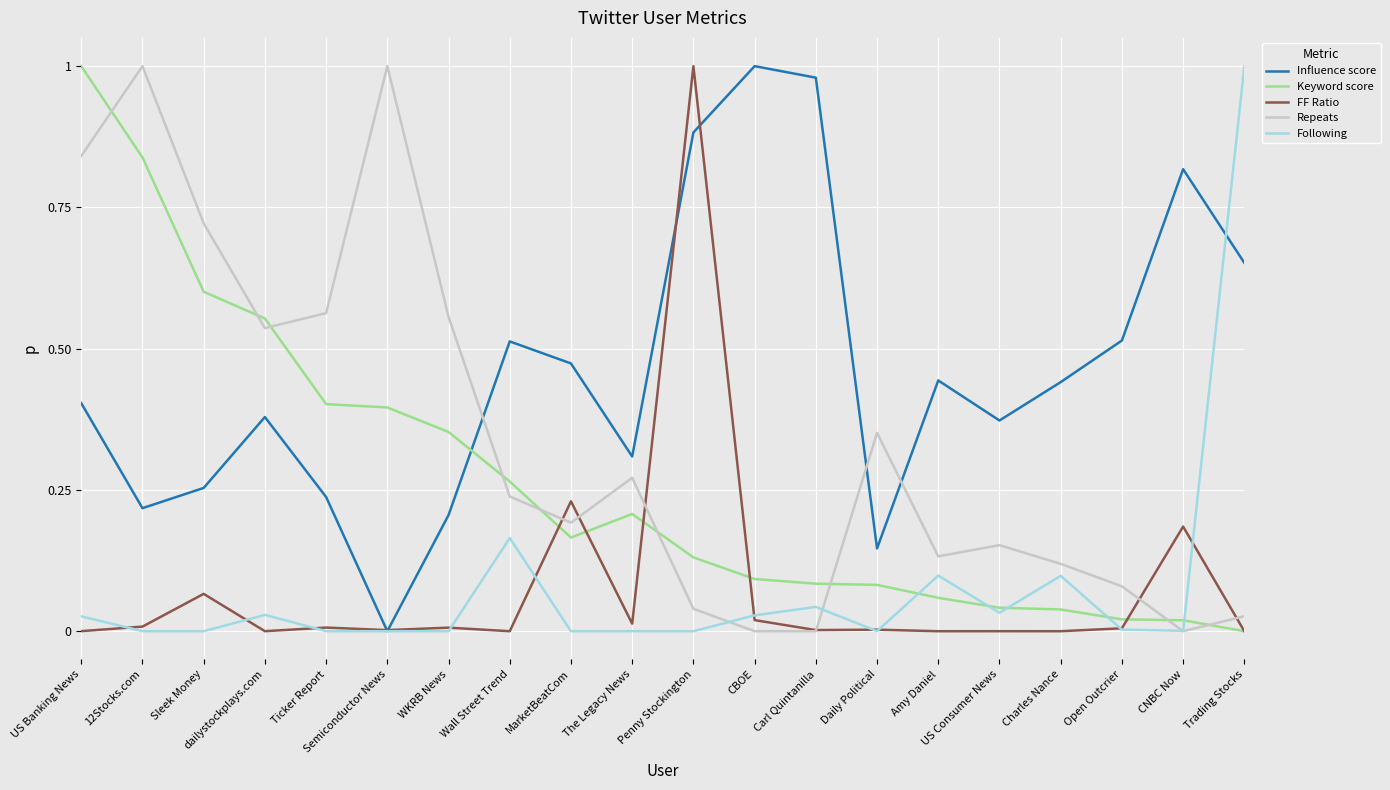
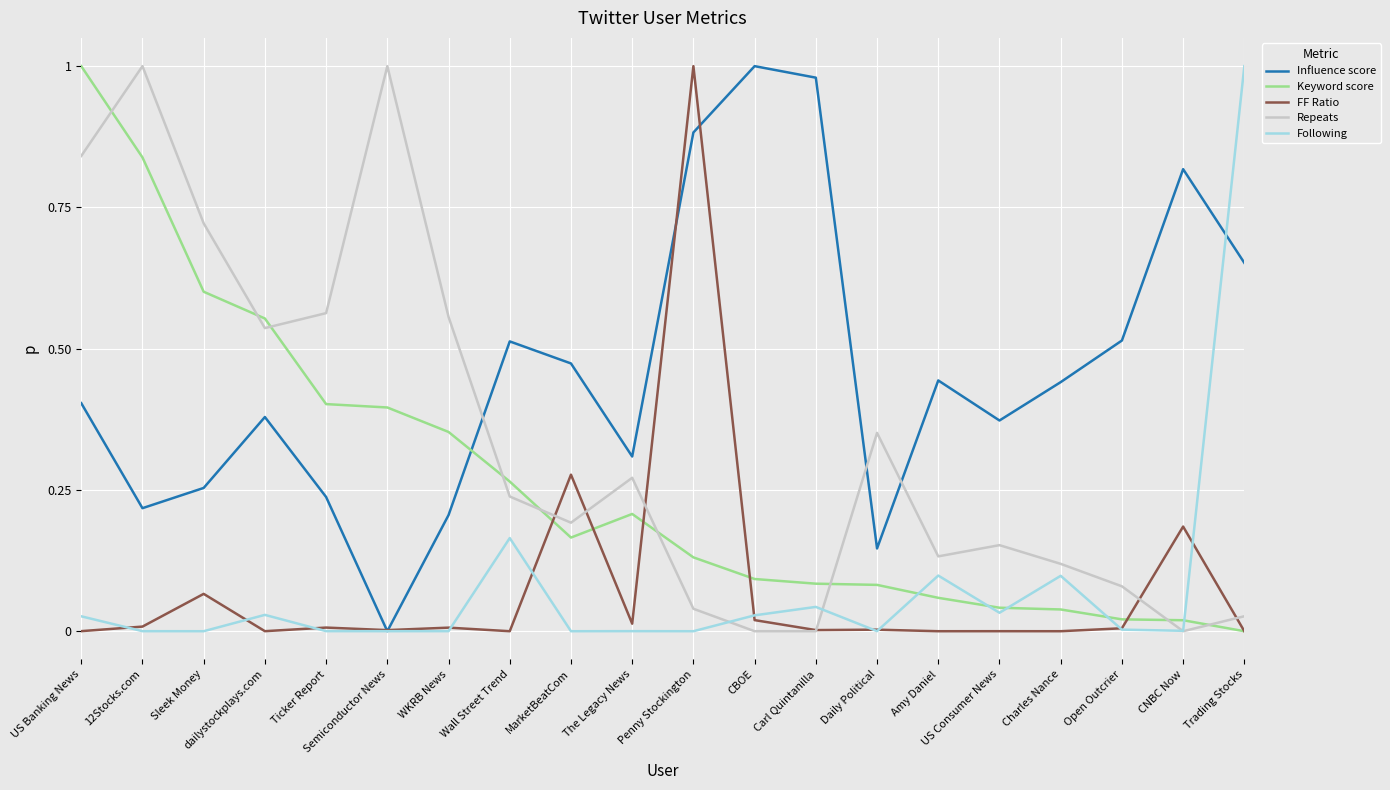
FF Ratio, MarketBeatCom: 0.23 -> 0.28
